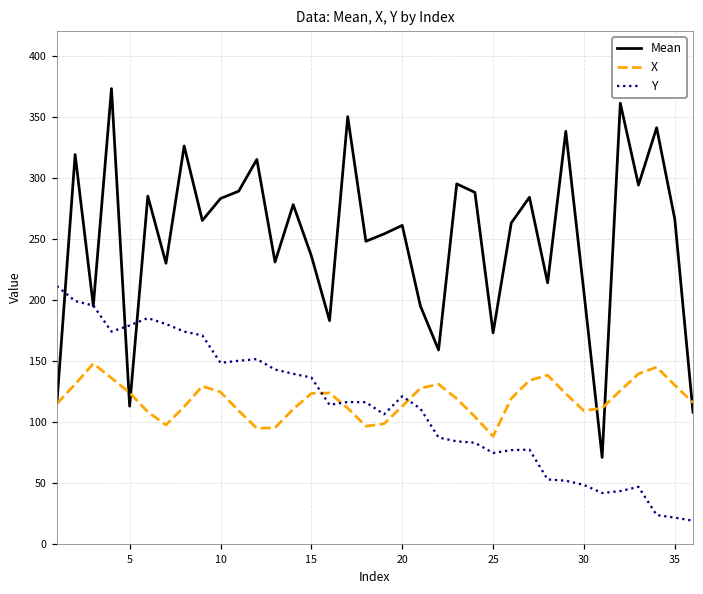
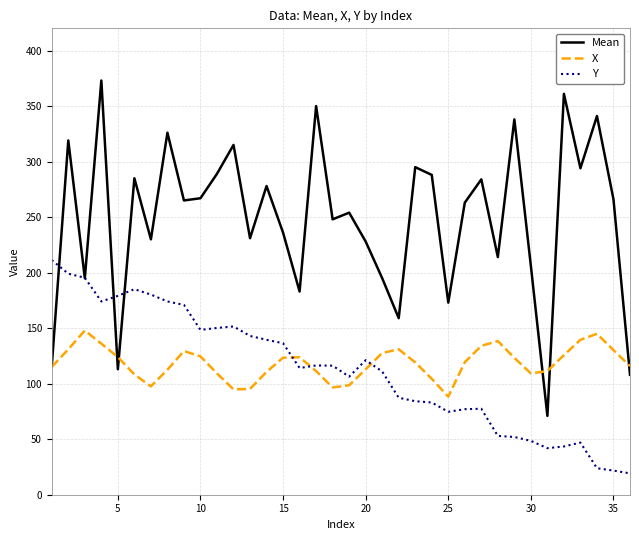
Mean, 10: 283 -> 267
Mean, 20: 261 -> 228
